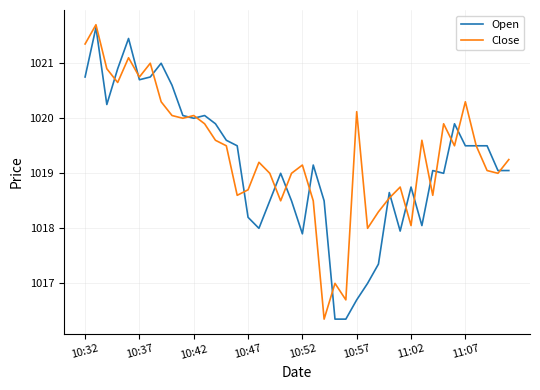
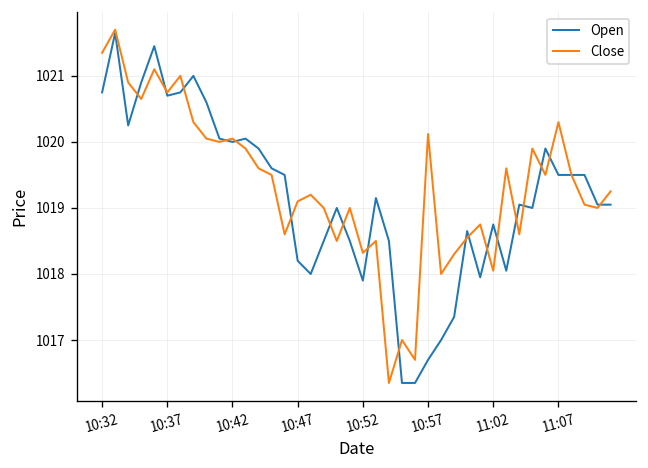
Close, 10:47: 1018.7 -> 1019.1
Close, 10:52: 1019.2 -> 1018.3
